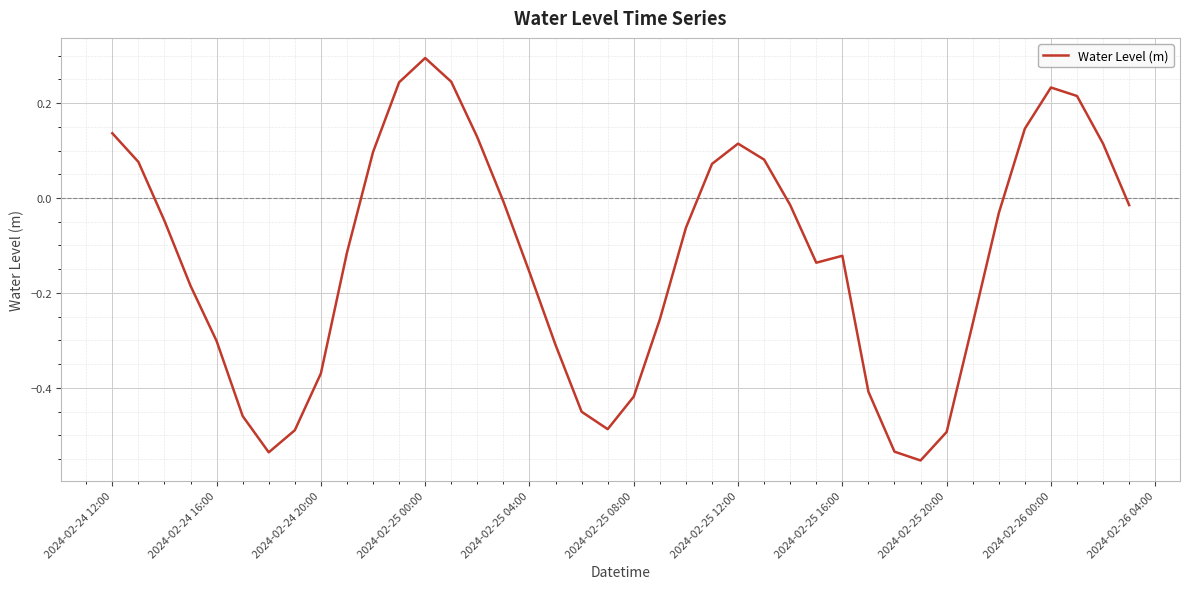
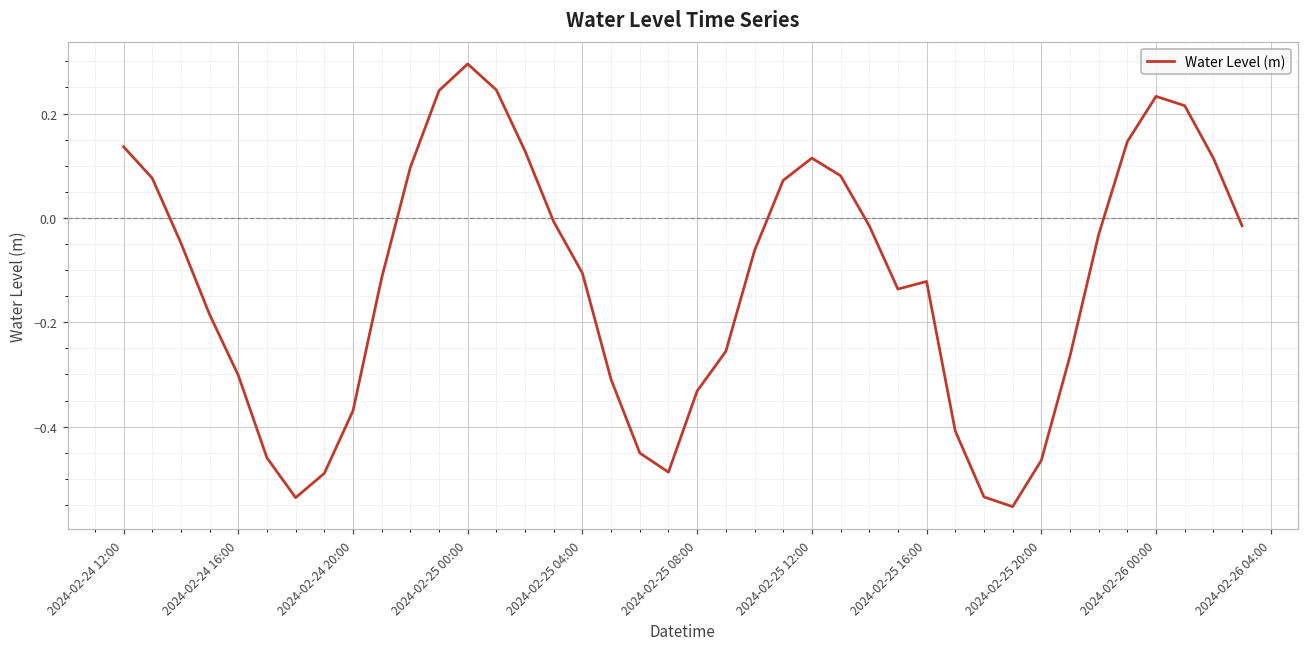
2024-02-25 04:00: -0.16 -> -0.11
2024-02-25 08:00: -0.42 -> -0.33
2024-02-25 20:00: -0.49 -> -0.46
